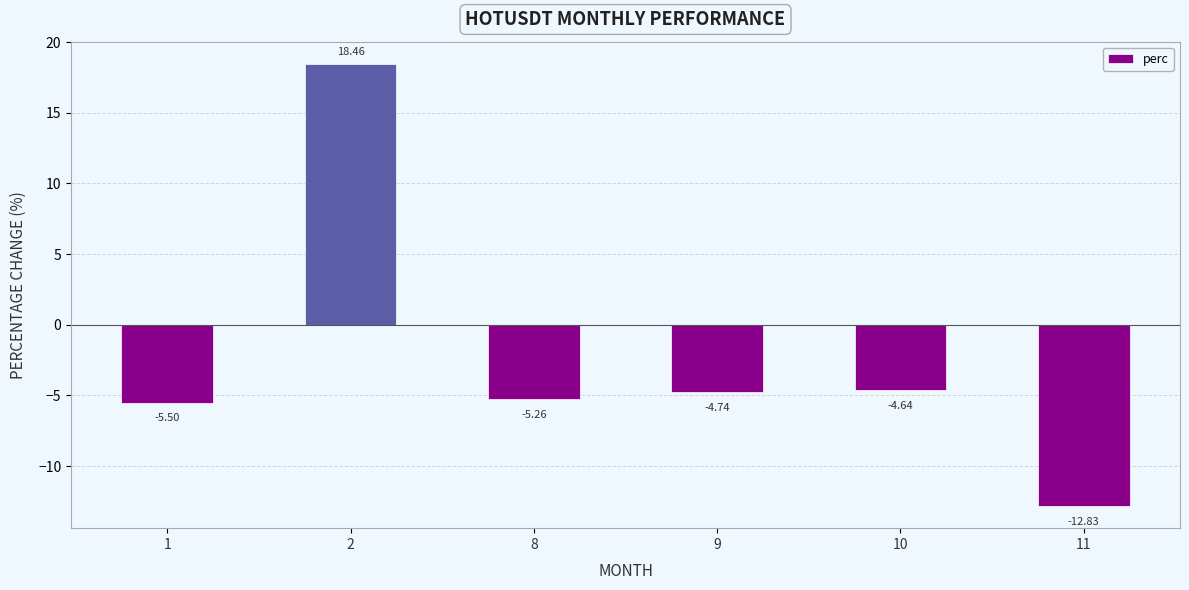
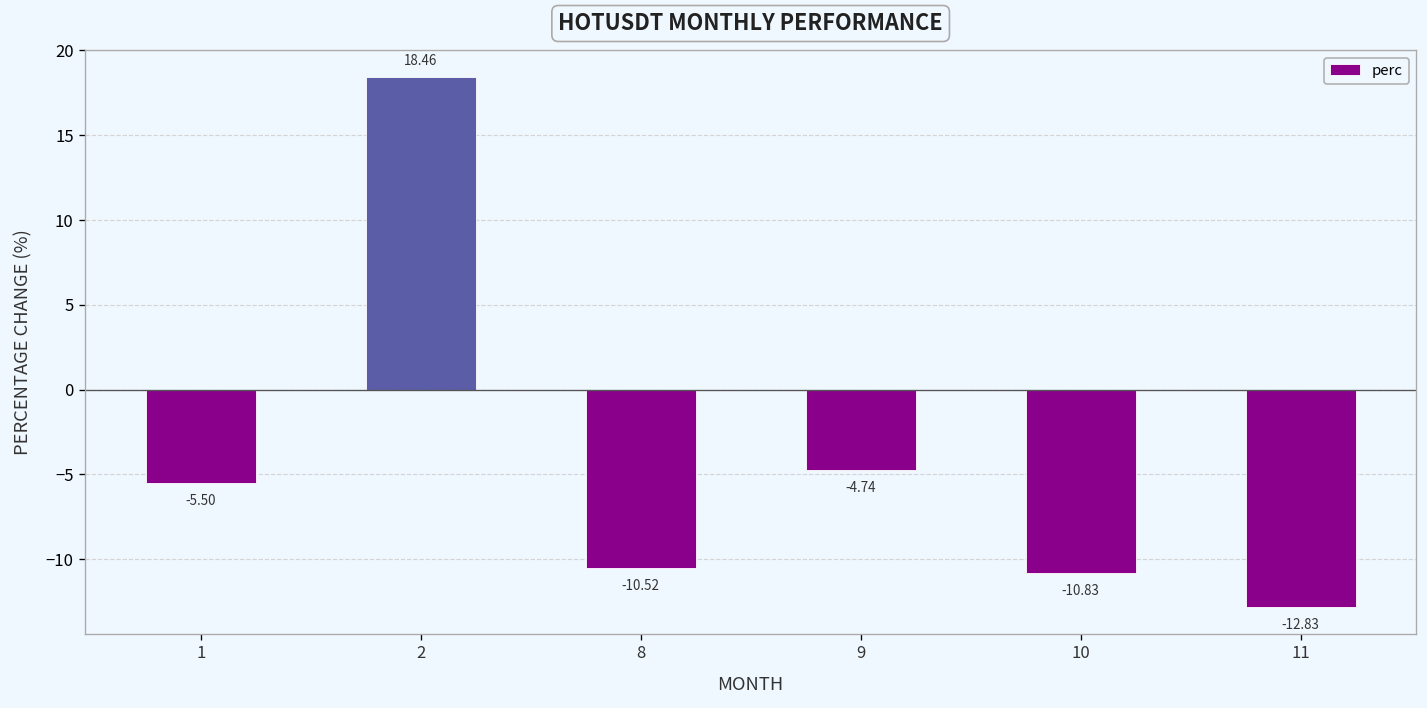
8: -5.26 -> -10.52
10: -4.64 -> -10.83
